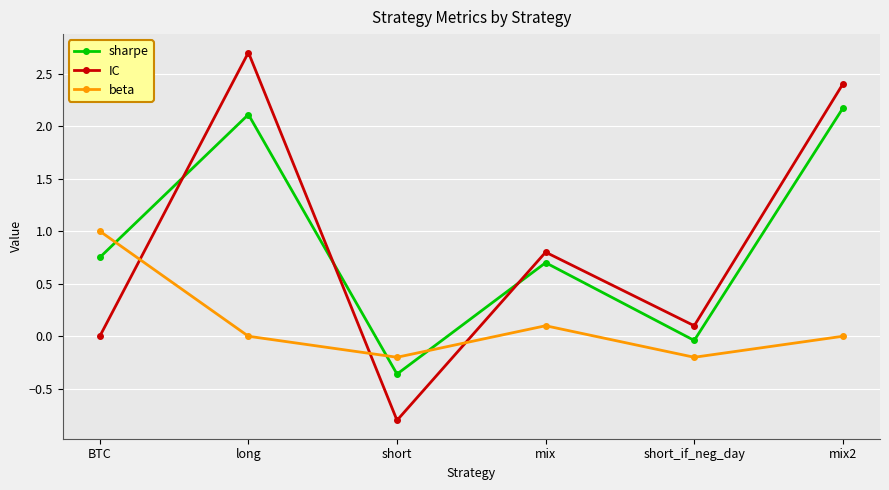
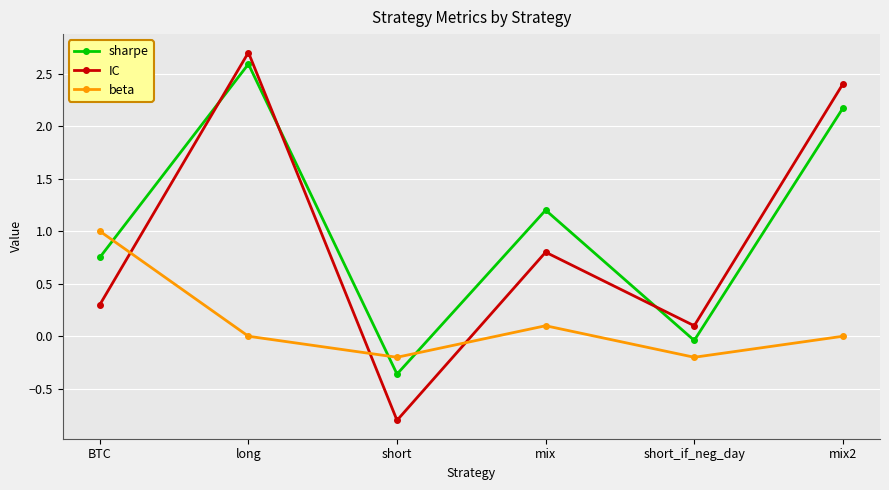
IC, BTC: 0.0 -> 0.3
sharpe, long: 2.11 -> 2.59
sharpe, mix: 0.7 -> 1.2
